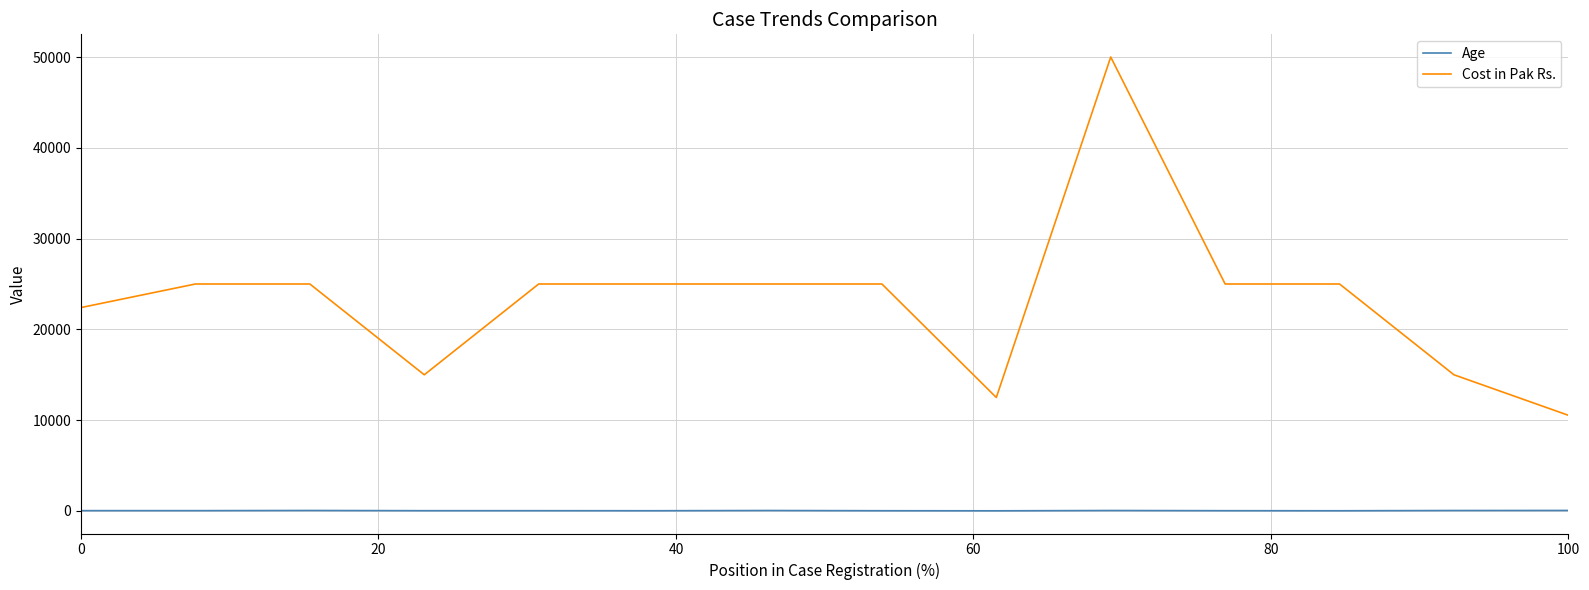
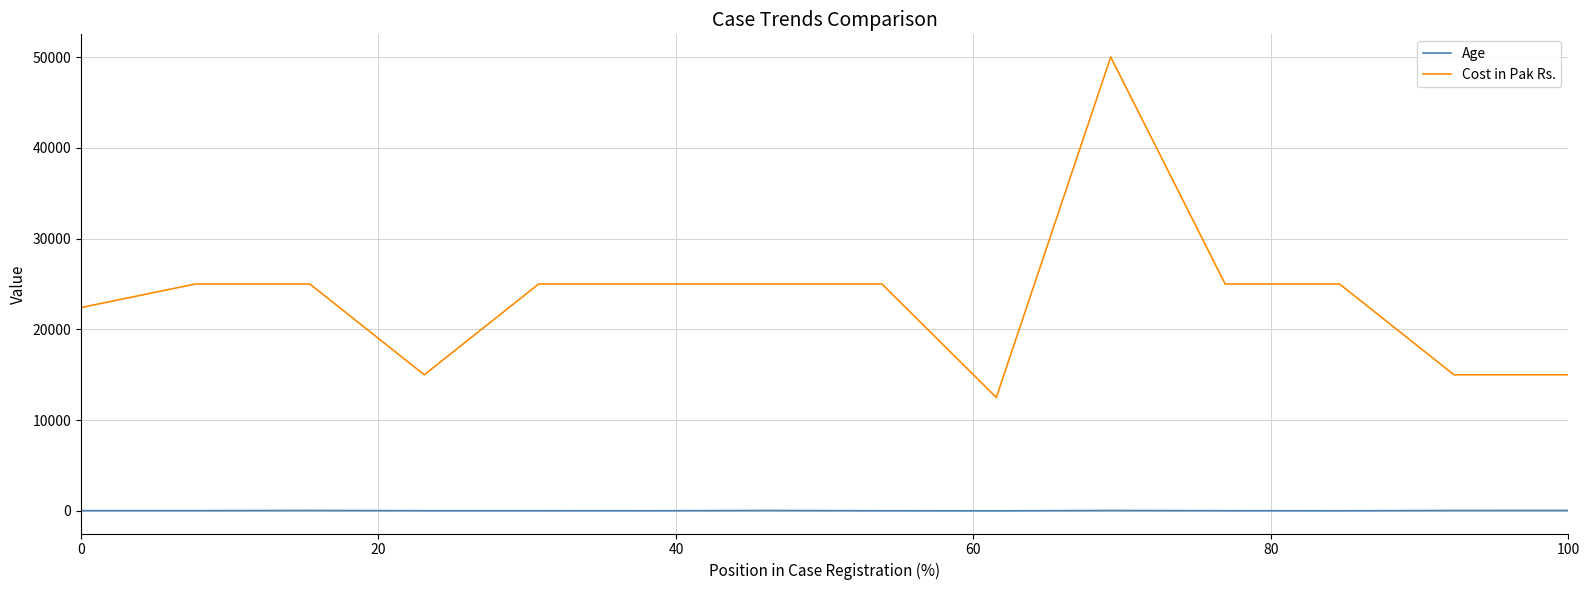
Cost in Pak Rs., 100: 11000 -> 15000
